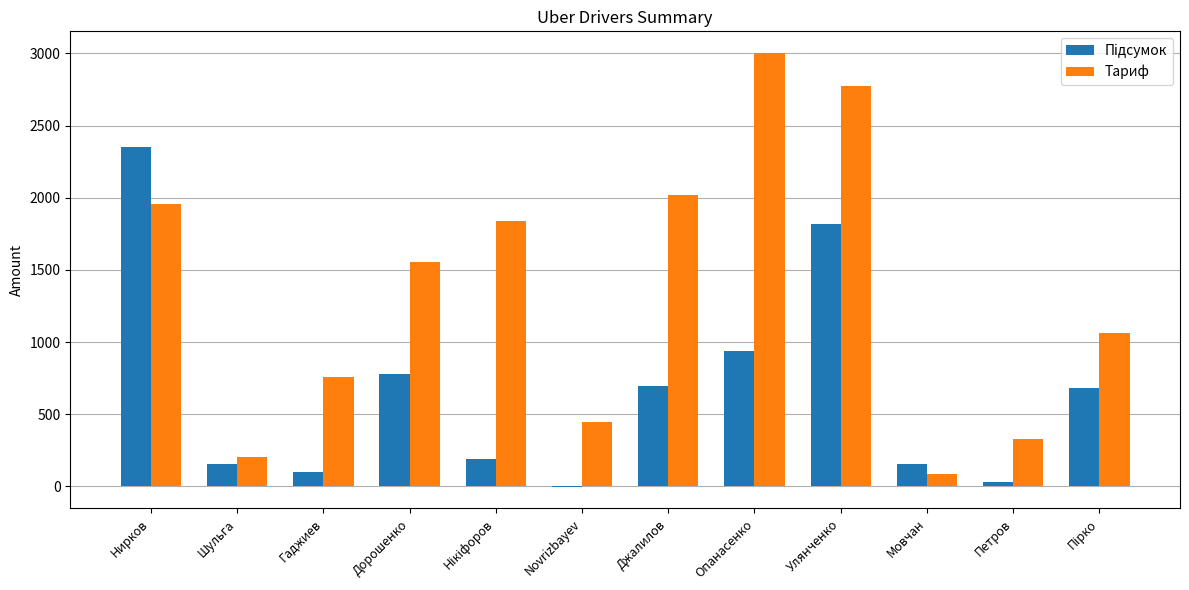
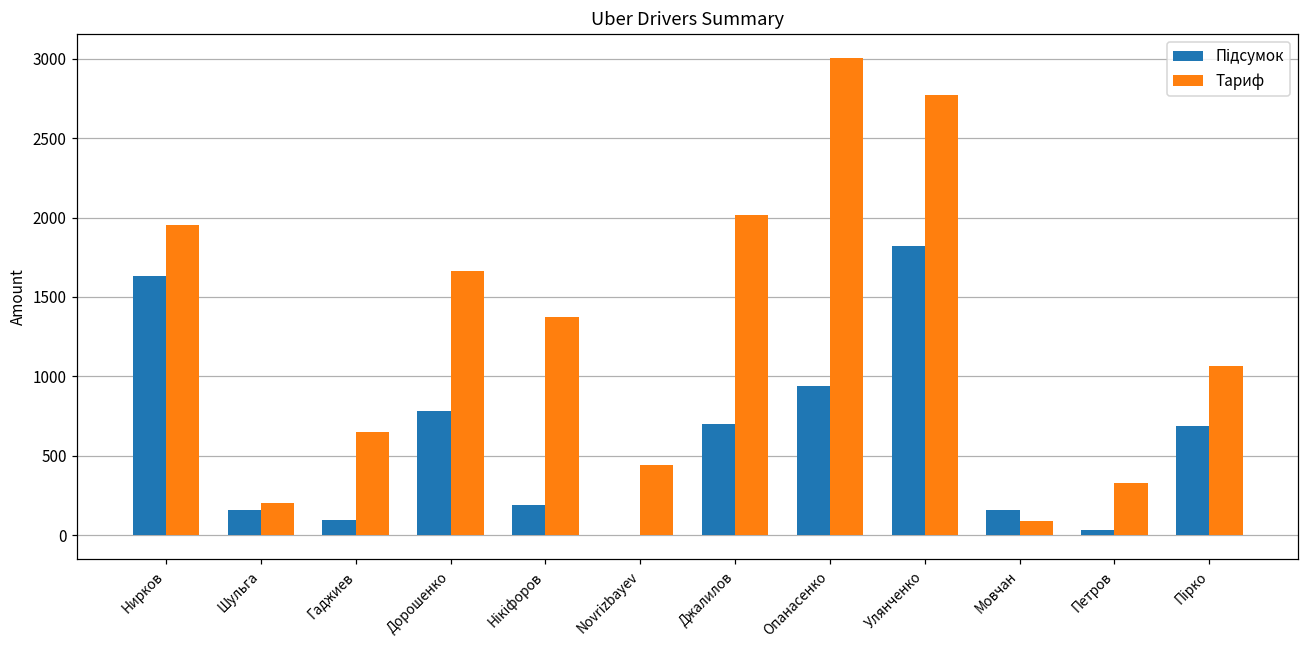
Підсумок, Нирков: 2350 -> 1630
Тариф, Гаджиев: 760 -> 650
Тариф, Дорошенко: 1560 -> 1660
Тариф, Нікіфоров: 1840 -> 1370
